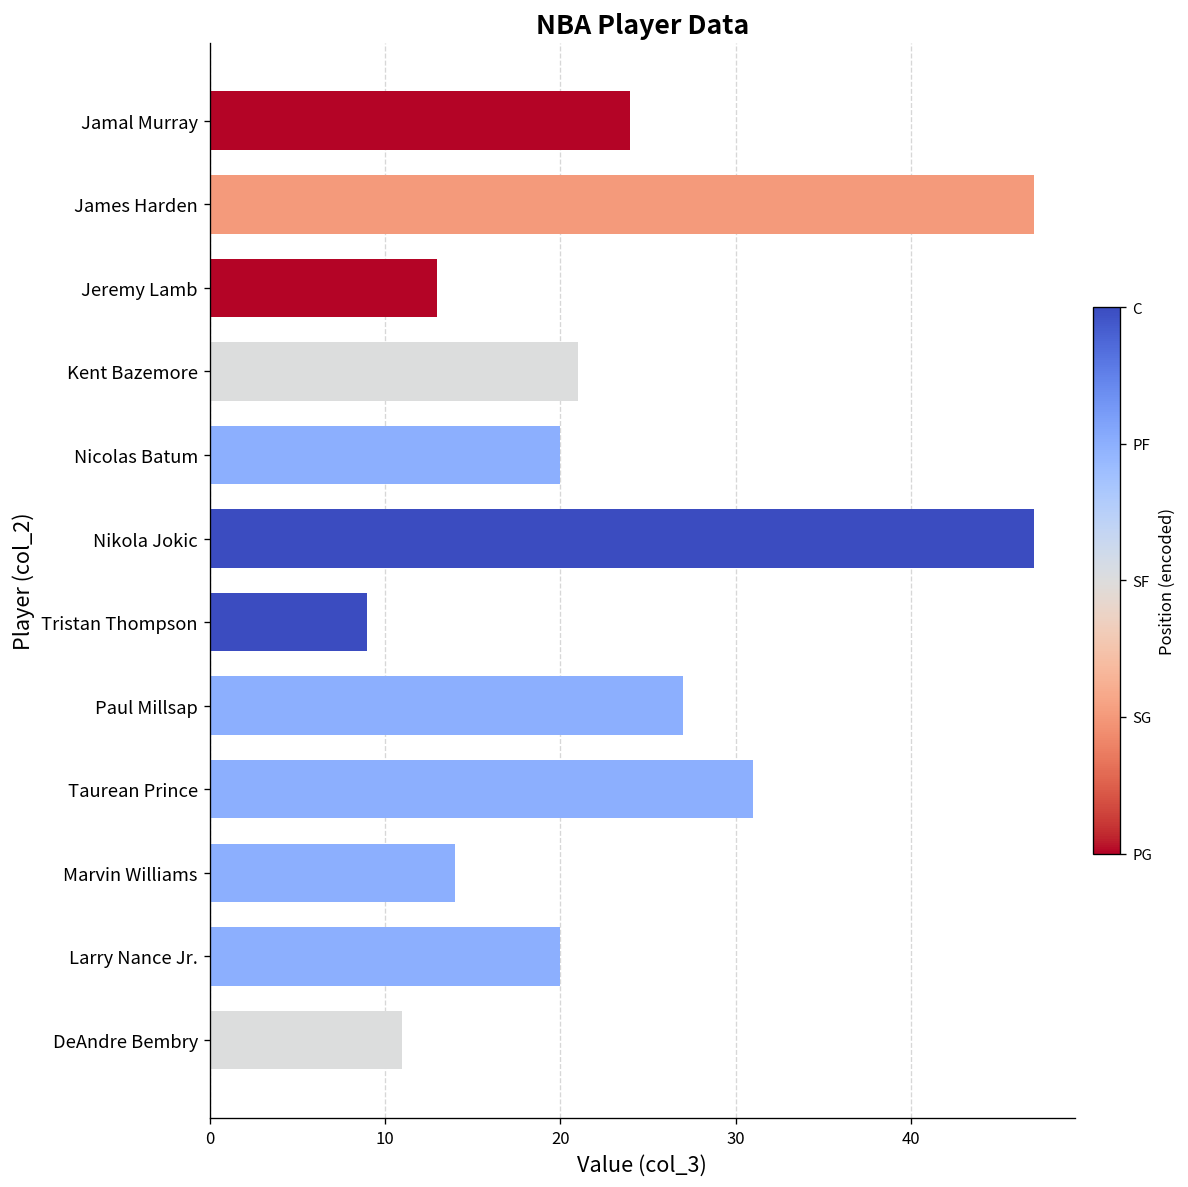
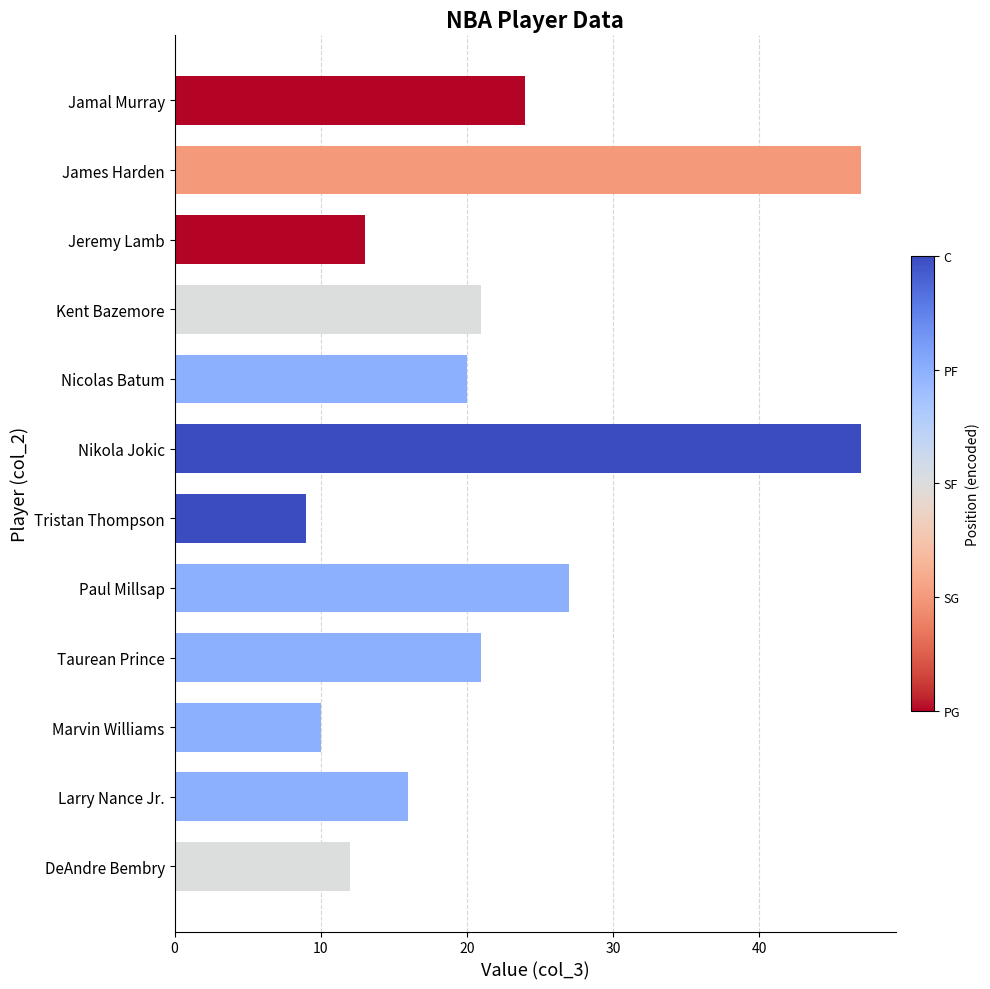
Taurean Prince: 31 -> 21
Marvin Williams: 14 -> 10
Larry Nance Jr.: 20 -> 16
DeAndre Bembry: 11 -> 12
